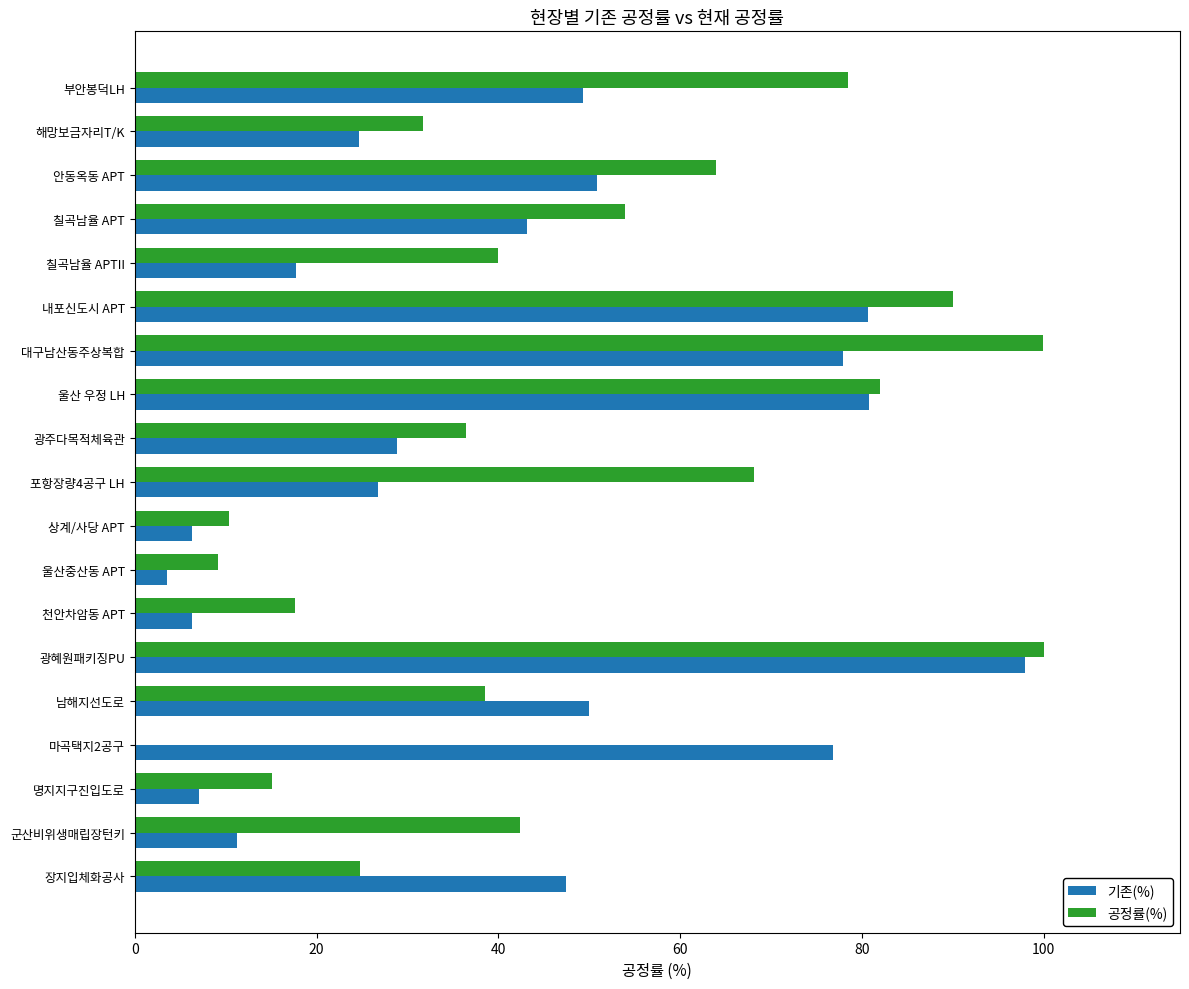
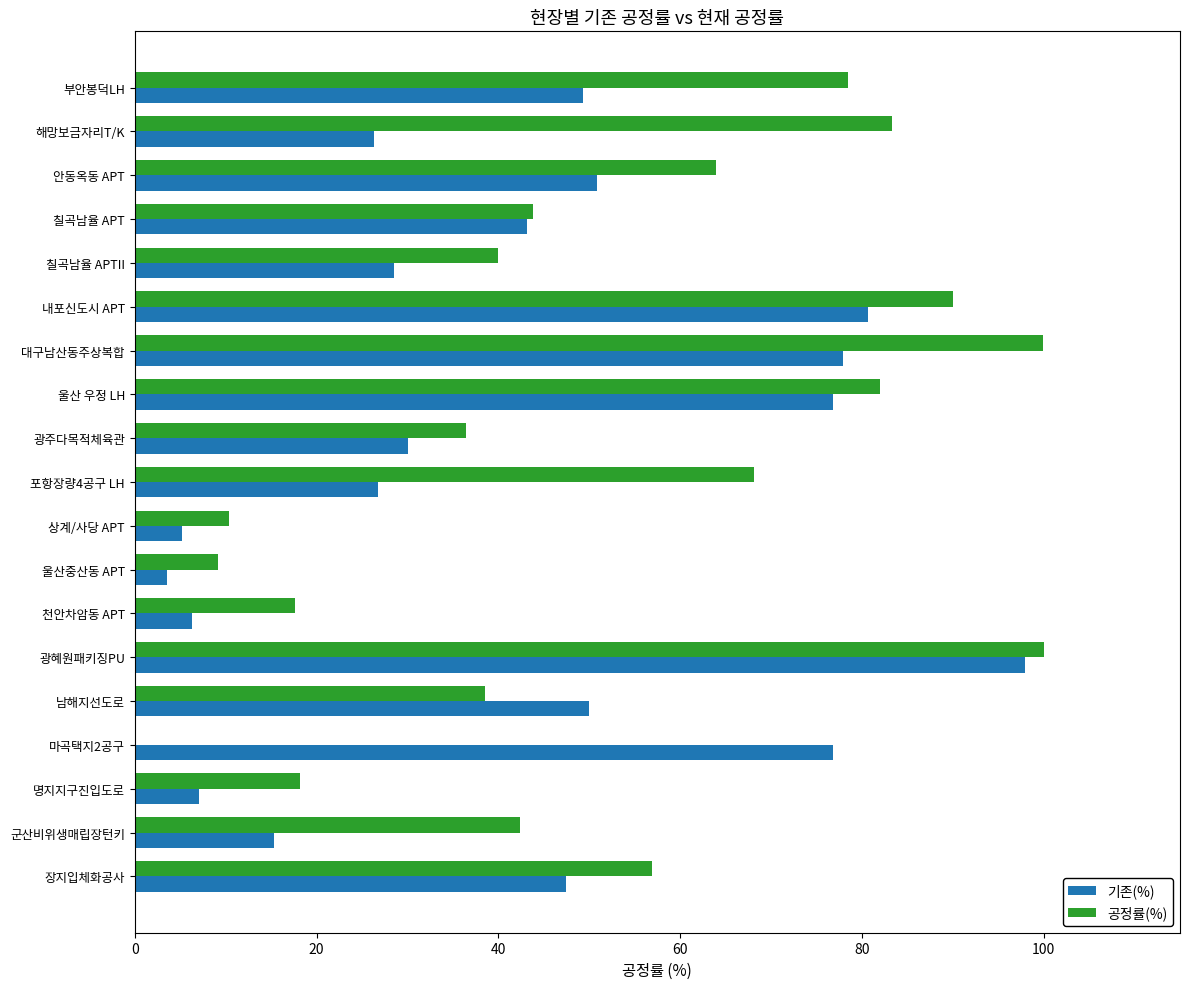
공정률(%), 해망보금자리T/K: 32 -> 83
기존(%), 해망보금자리T/K: 25 -> 26
공정률(%), 칠곡남율 APT: 54 -> 44
기존(%), 칠곡남율 APTII: 18 -> 29
기존(%), 울산 우정 LH: 81 -> 77
기존(%), 광주다목적체육관: 29 -> 30
기존(%), 상계/사당 APT: 6 -> 5
공정률(%), 명지지구진입도로: 15 -> 18
기존(%), 군산비위생매립장턴키: 11 -> 15
공정률(%), 장지입체화공사: 25 -> 57
